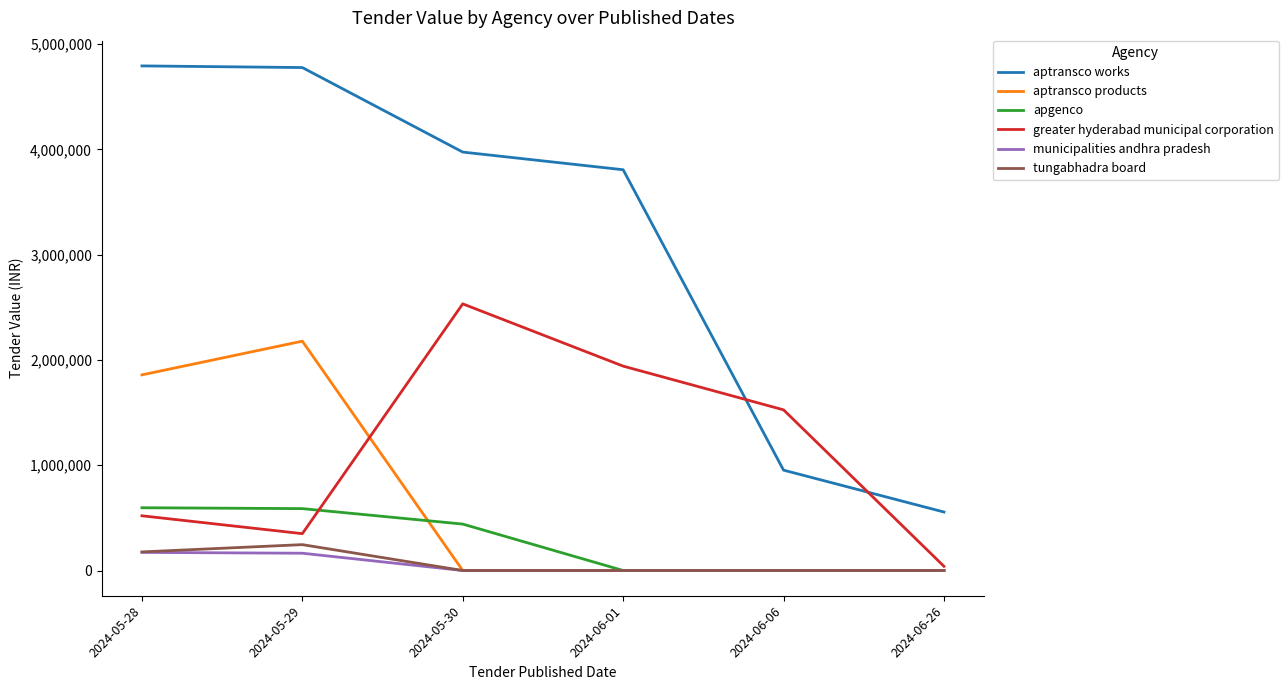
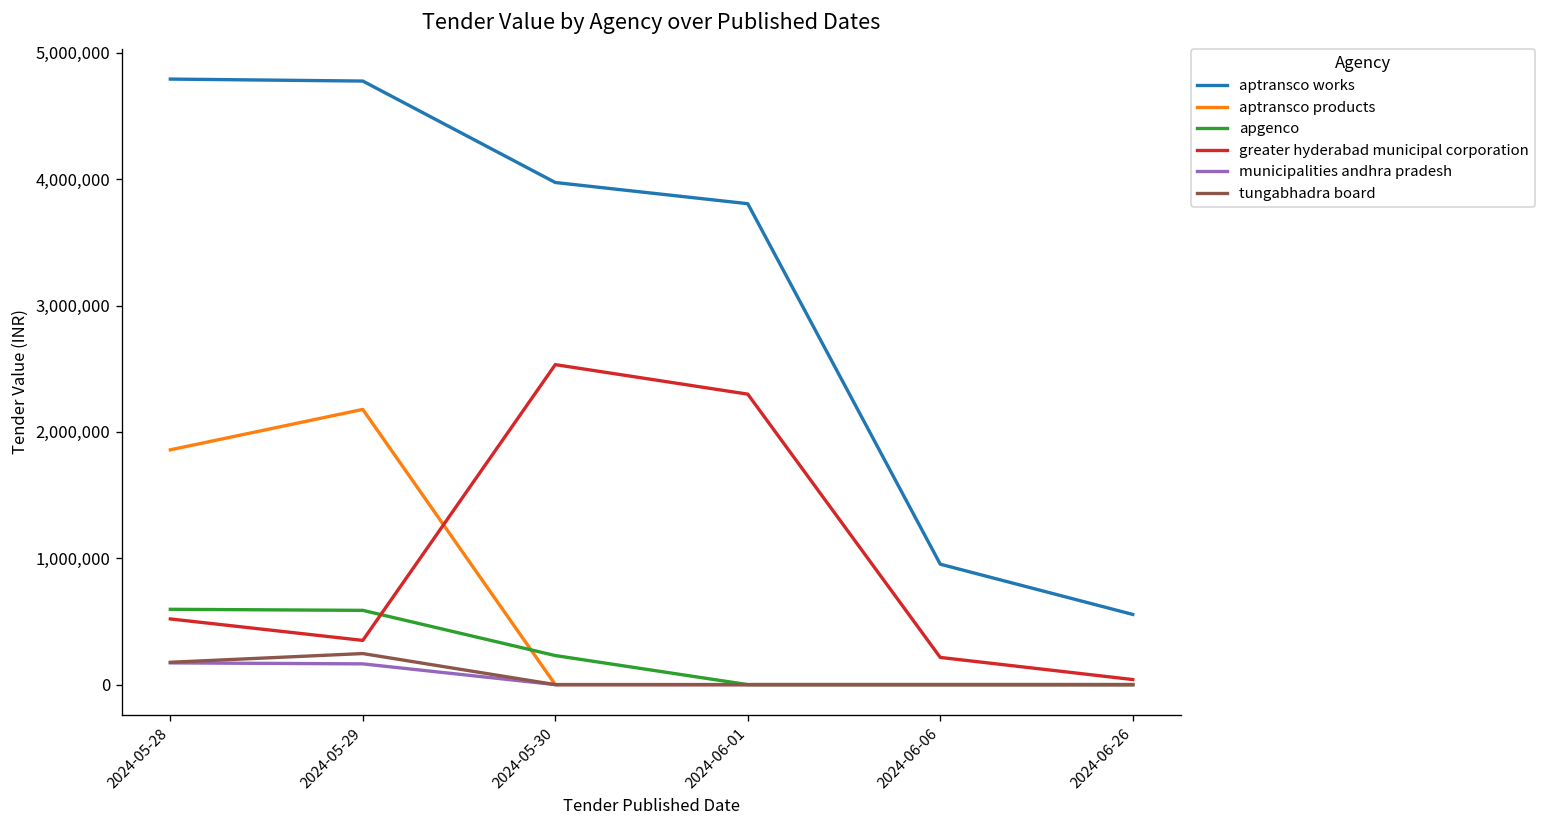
apgenco, 2024-05-30: 440,000 -> 230,000
greater hyderabad municipal corporation, 2024-06-01: 1,940,000 -> 2,300,000
greater hyderabad municipal corporation, 2024-06-06: 1,530,000 -> 220,000
